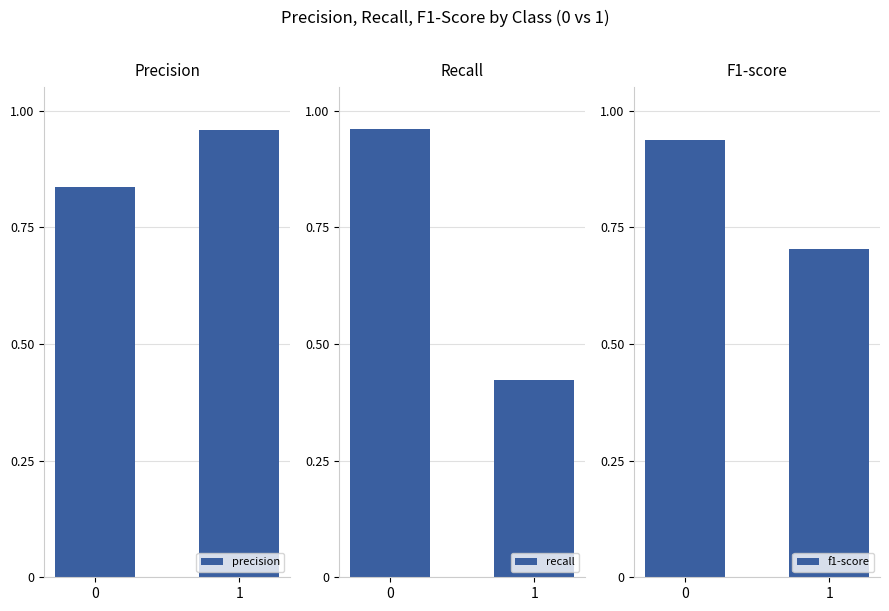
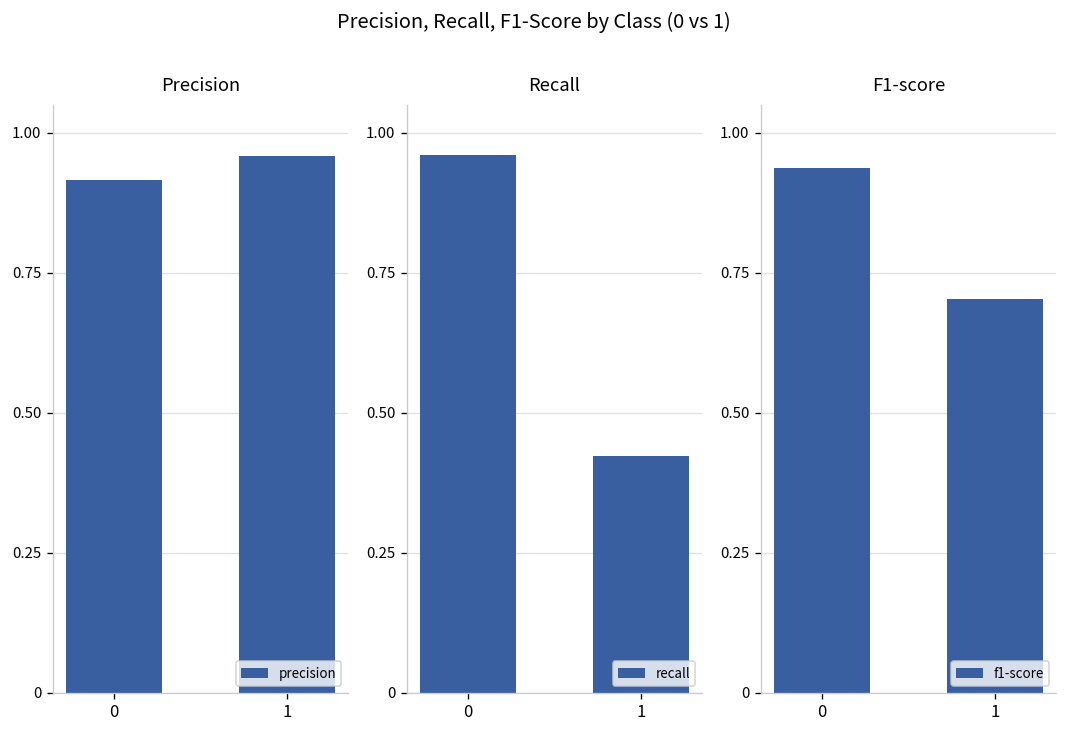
Precision, 0: 0.84 -> 0.92
